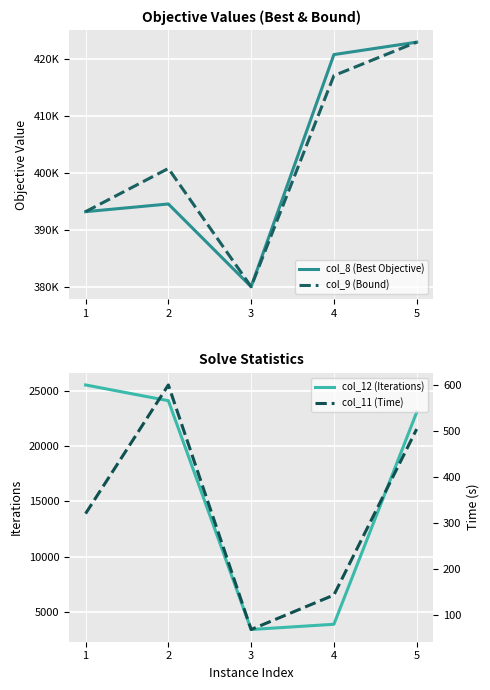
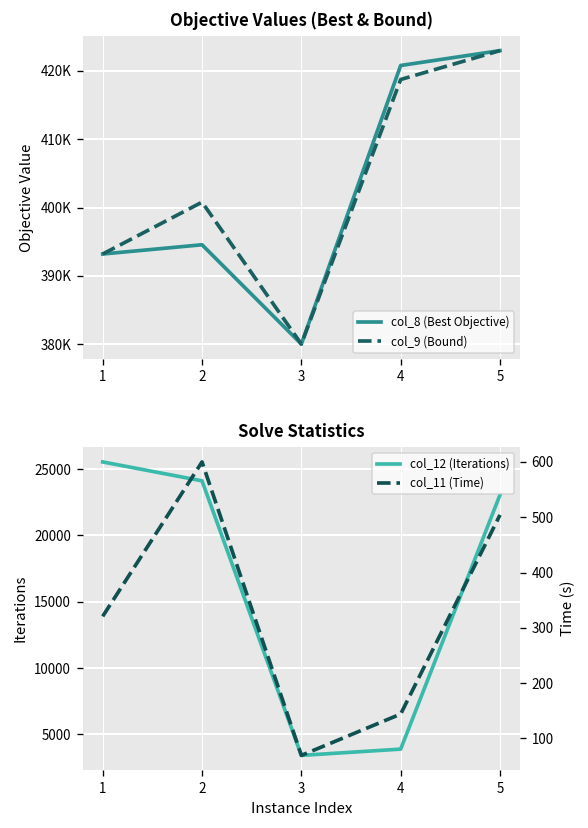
Objective Values (Best & Bound), col_9 (Bound), 4: 417000 -> 419000
